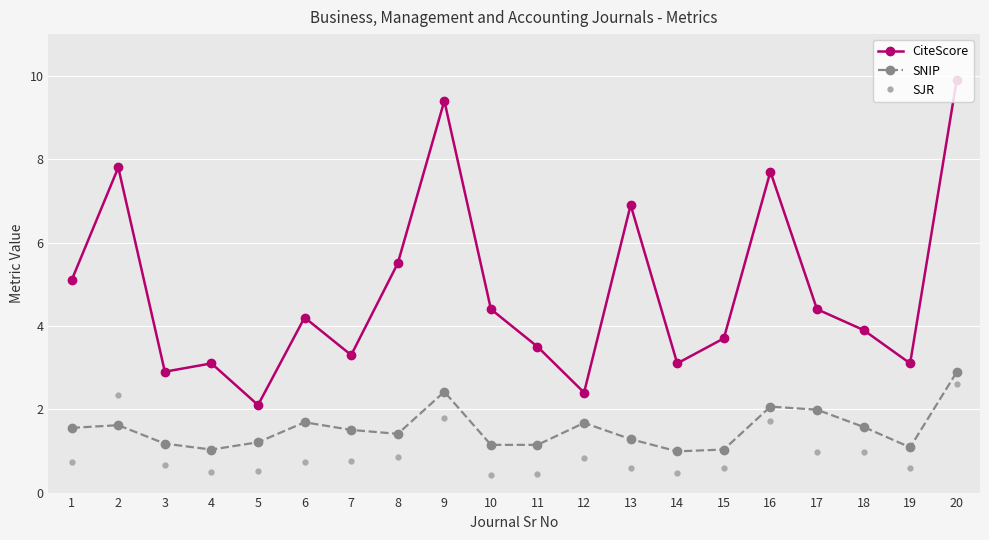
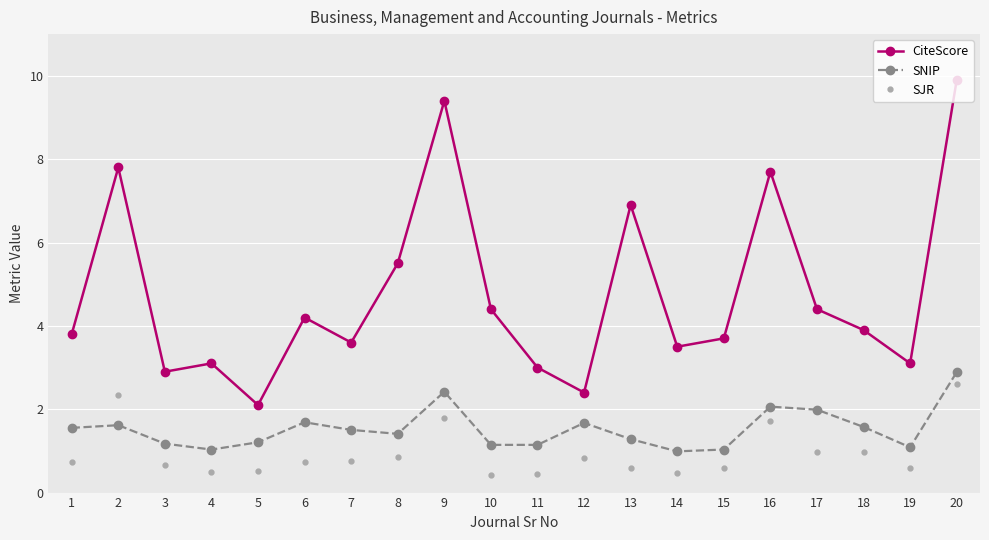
CiteScore, 1: 5.1 -> 3.8
CiteScore, 7: 3.3 -> 3.6
CiteScore, 11: 3.5 -> 3.0
CiteScore, 14: 3.1 -> 3.5
